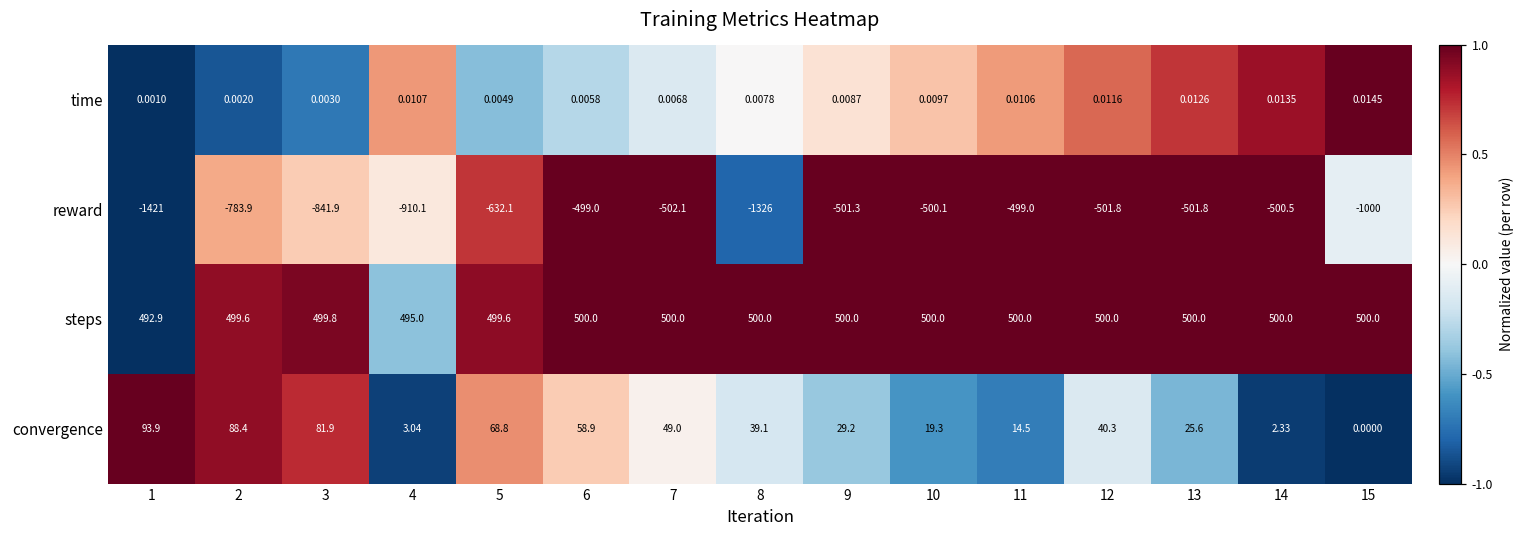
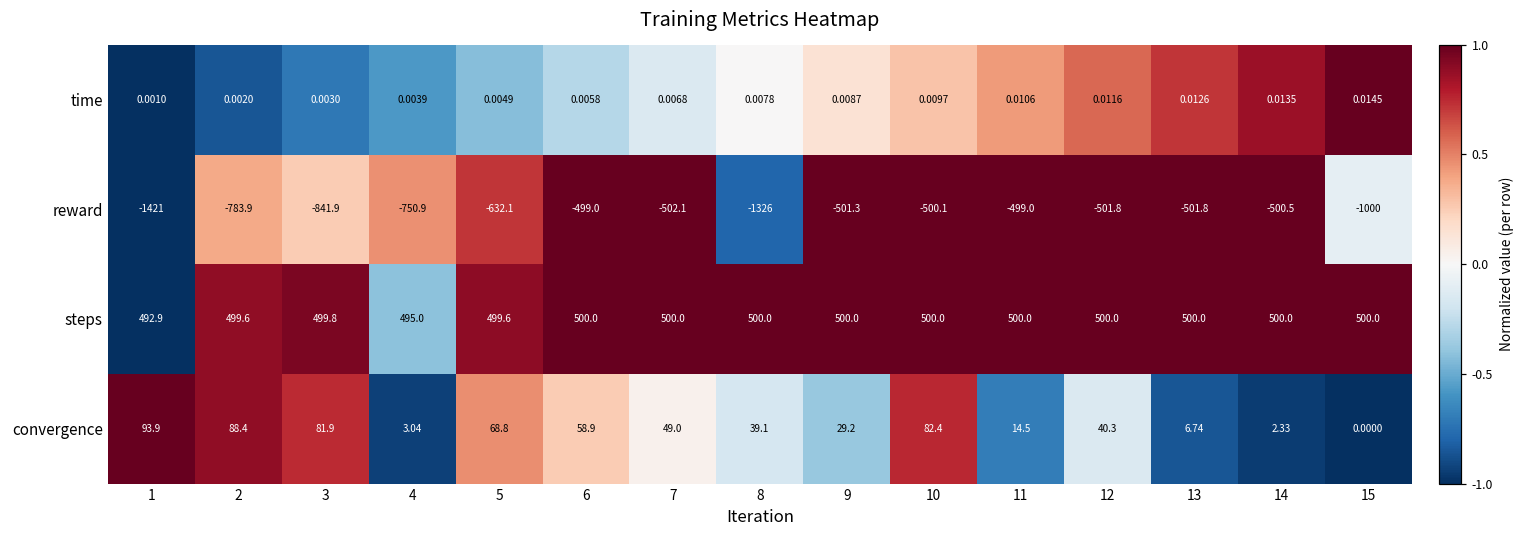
time, 4: 0.0107 -> 0.0039
reward, 4: -910.1 -> -750.9
convergence, 10: 19.3 -> 82.4
convergence, 13: 25.6 -> 6.74
